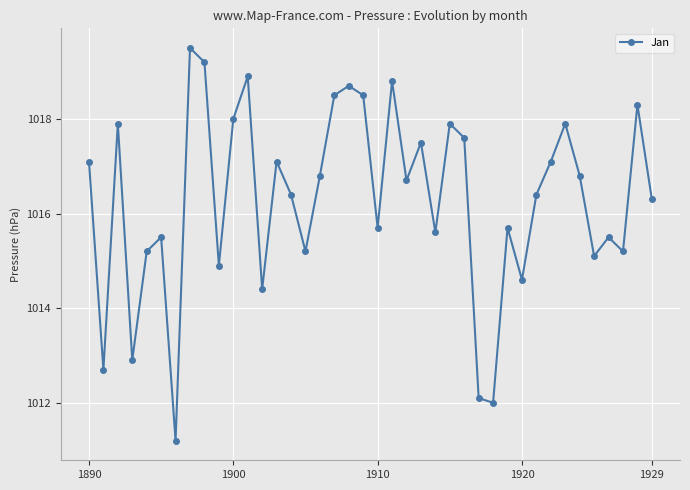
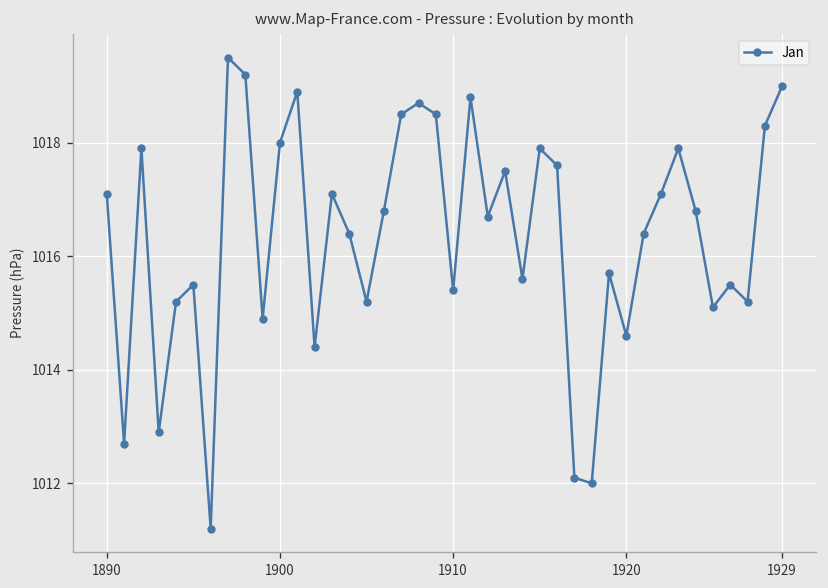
1910: 1015.7 -> 1015.4
1929: 1016.3 -> 1019.0
